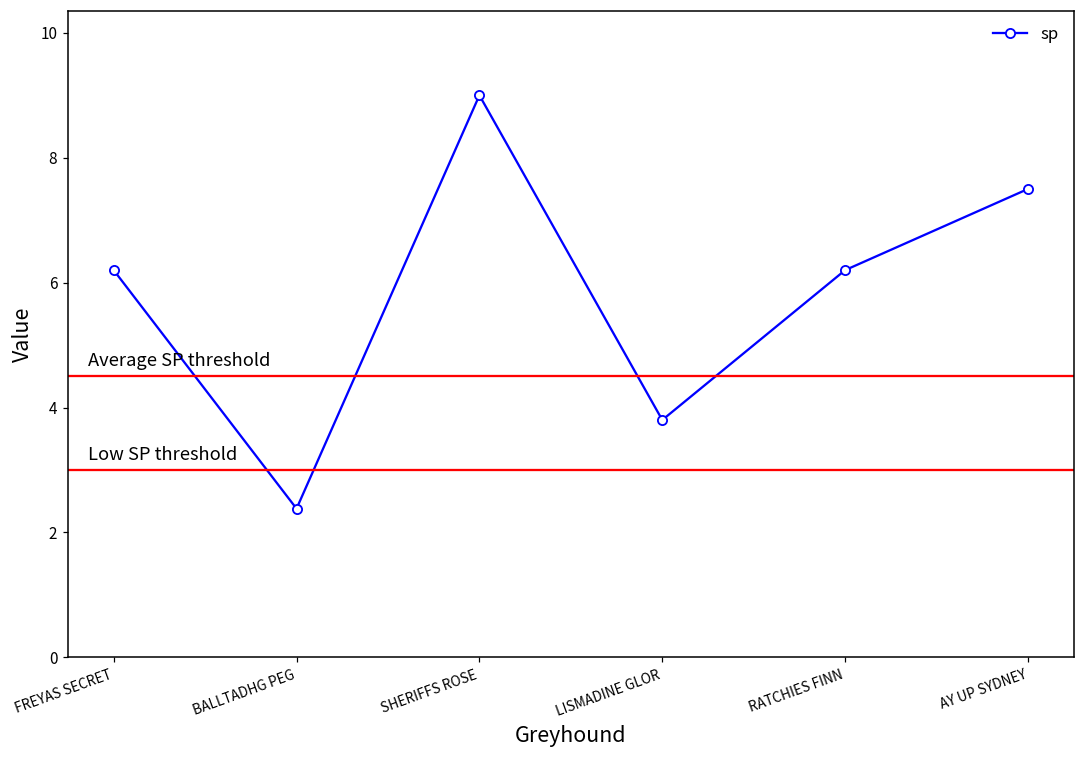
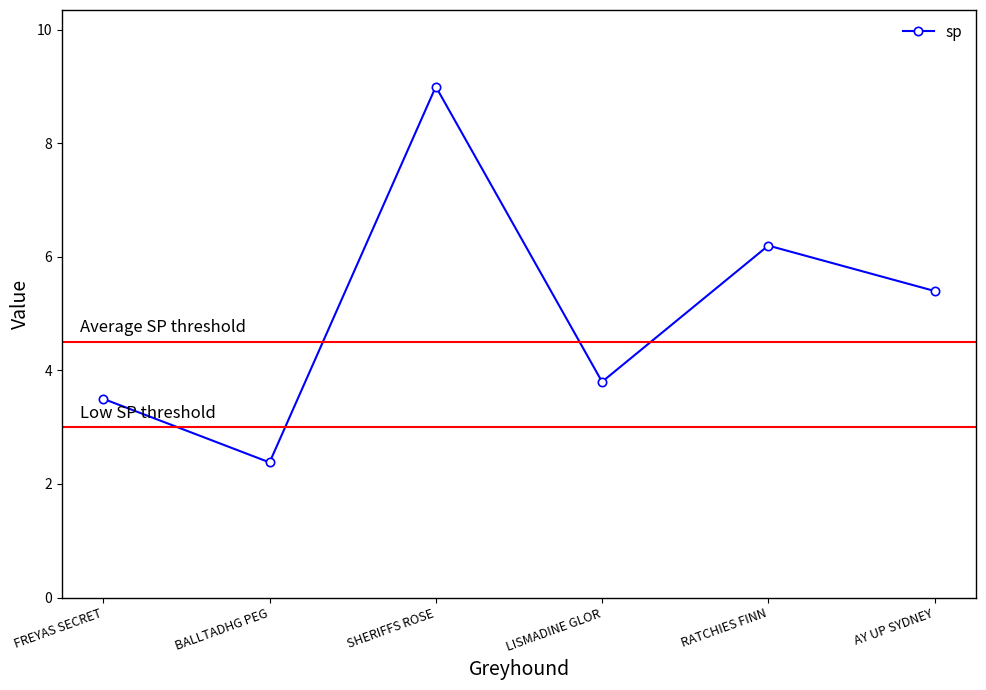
FREYAS SECRET: 6.2 -> 3.5
AY UP SYDNEY: 7.5 -> 5.4
